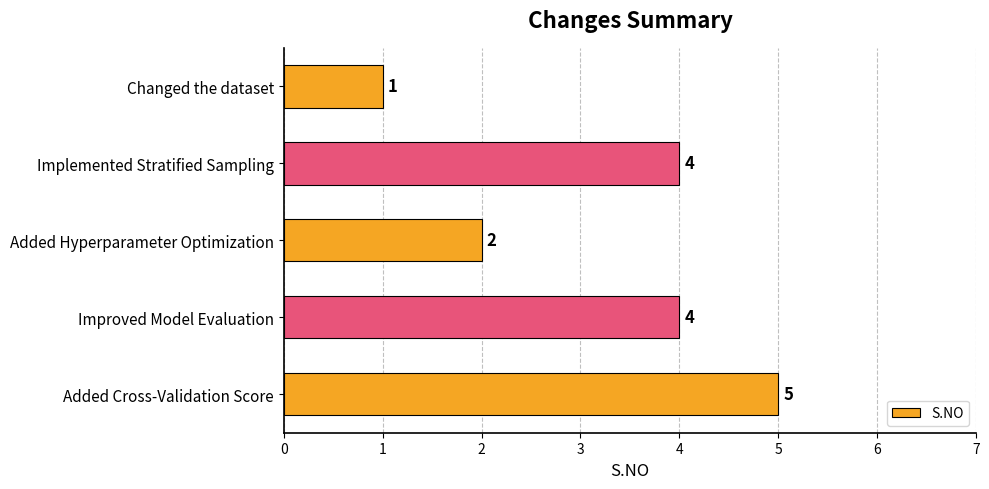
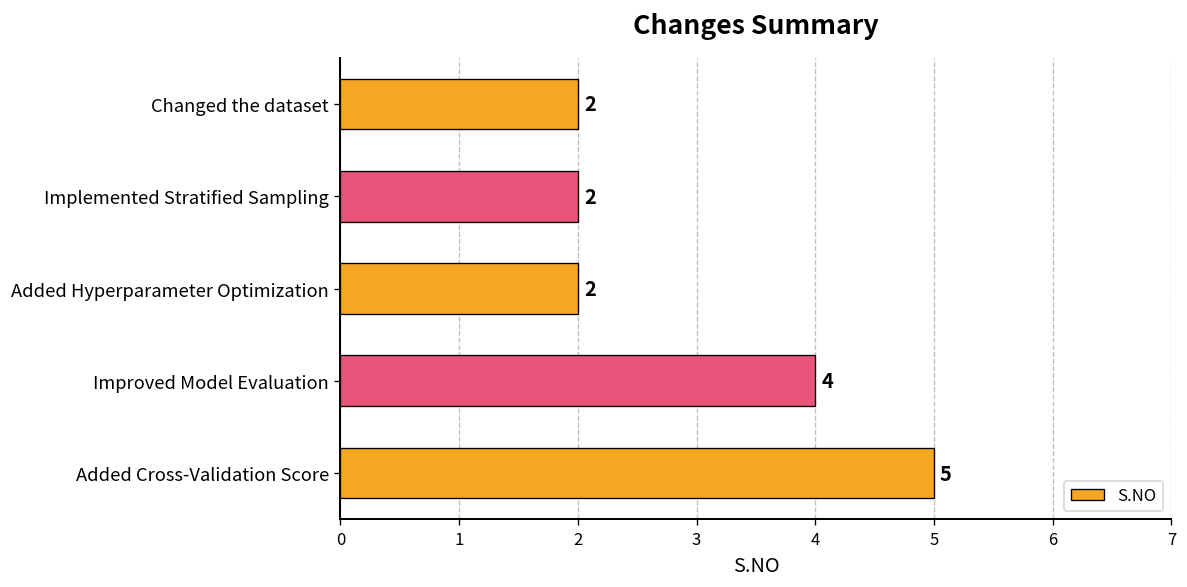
Changed the dataset: 1 -> 2
Implemented Stratified Sampling: 4 -> 2
